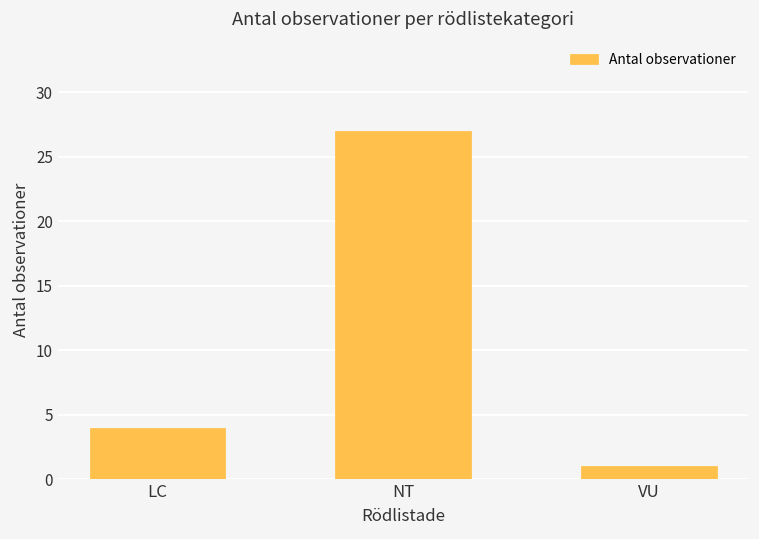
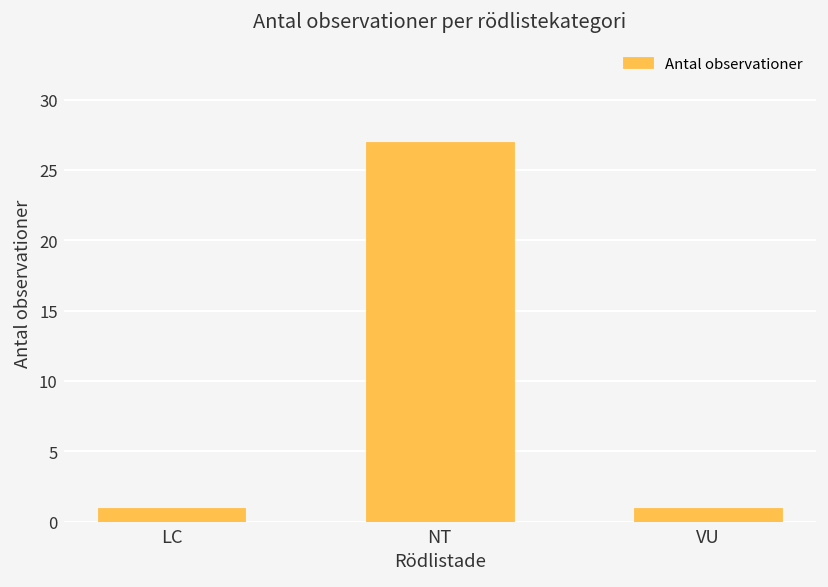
LC: 4 -> 1
